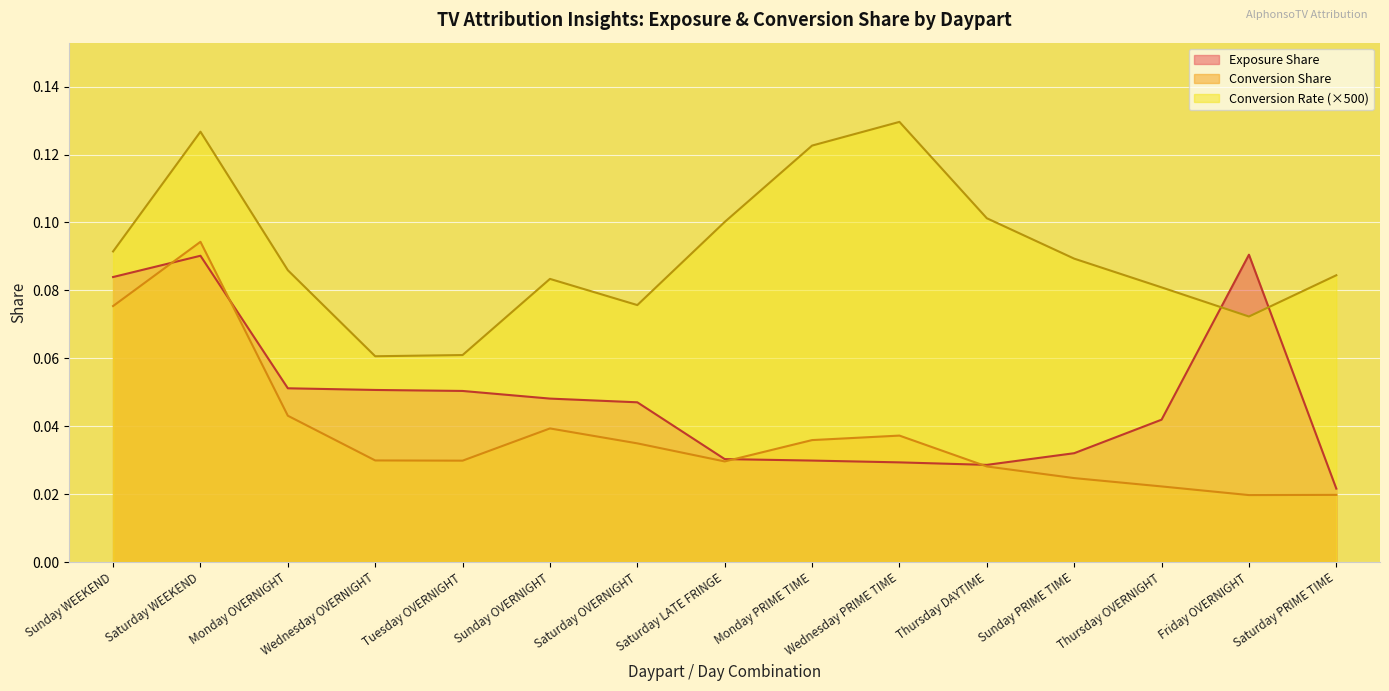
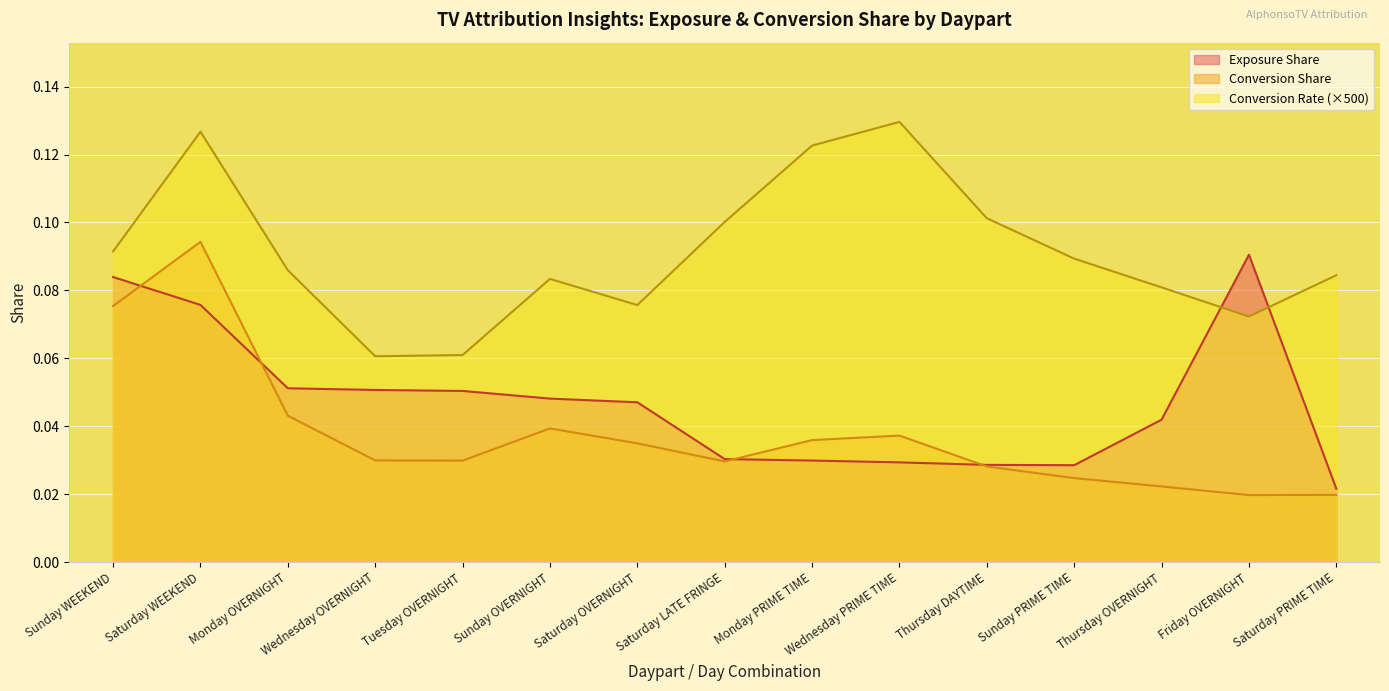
Exposure Share, Saturday WEEKEND: 0.090 -> 0.076
Exposure Share, Sunday PRIME TIME: 0.032 -> 0.029
